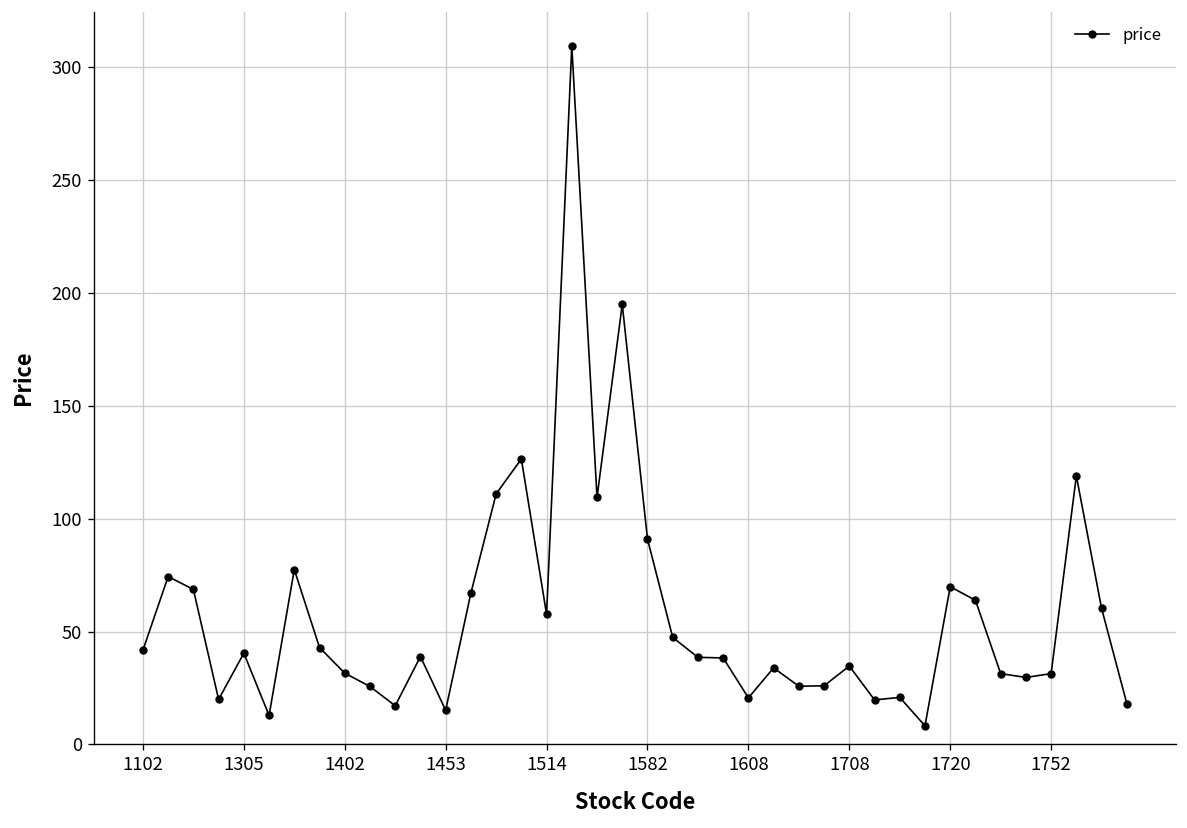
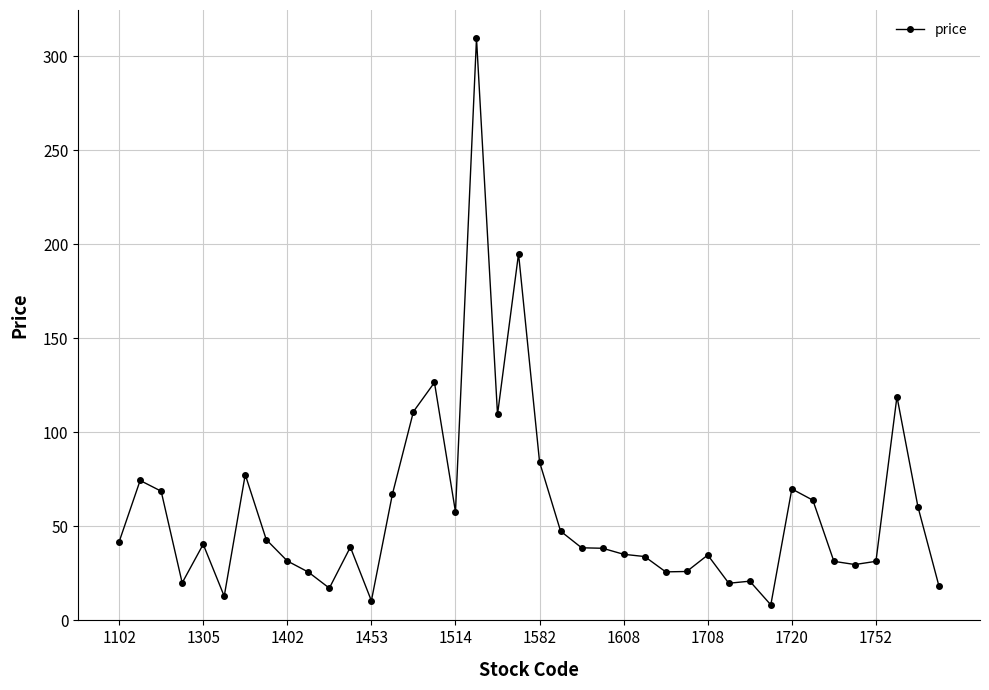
1453: 15 -> 10
1582: 91 -> 84
1608: 21 -> 35
